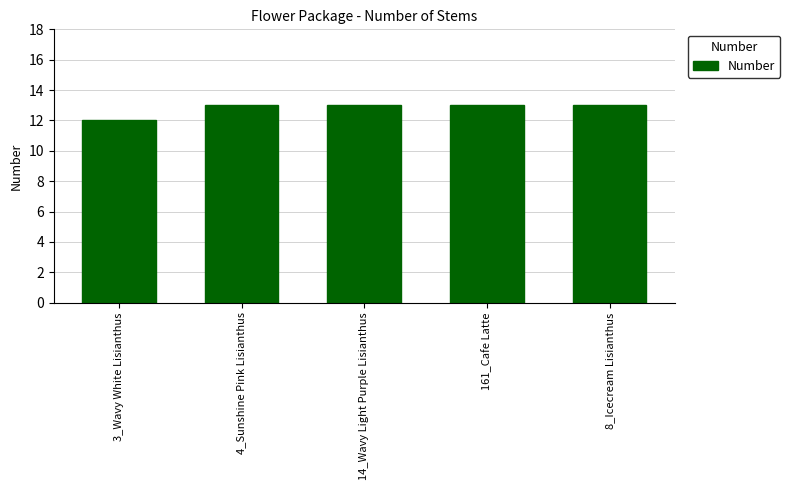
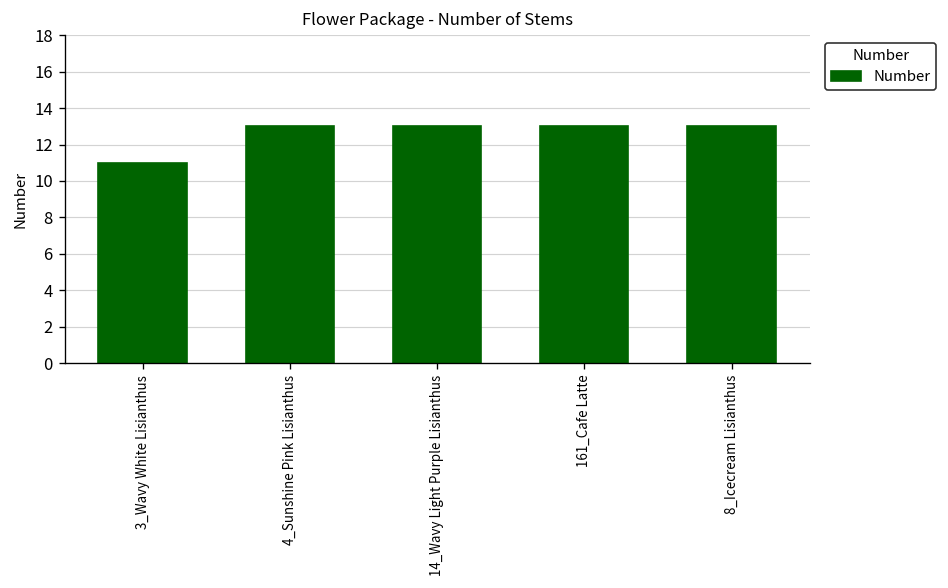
3_Wavy White Lisianthus: 12 -> 11
